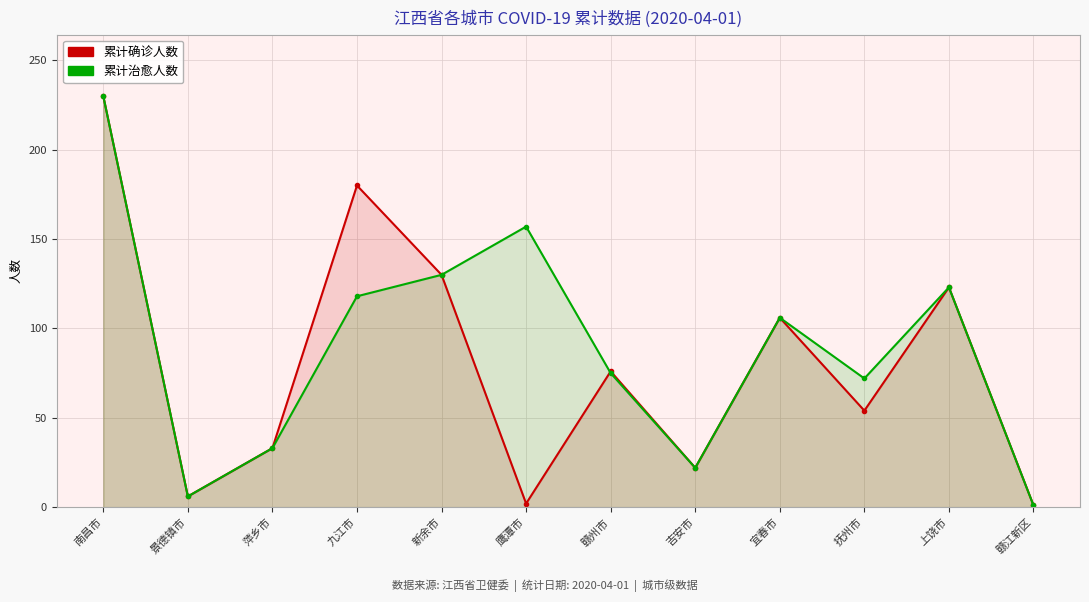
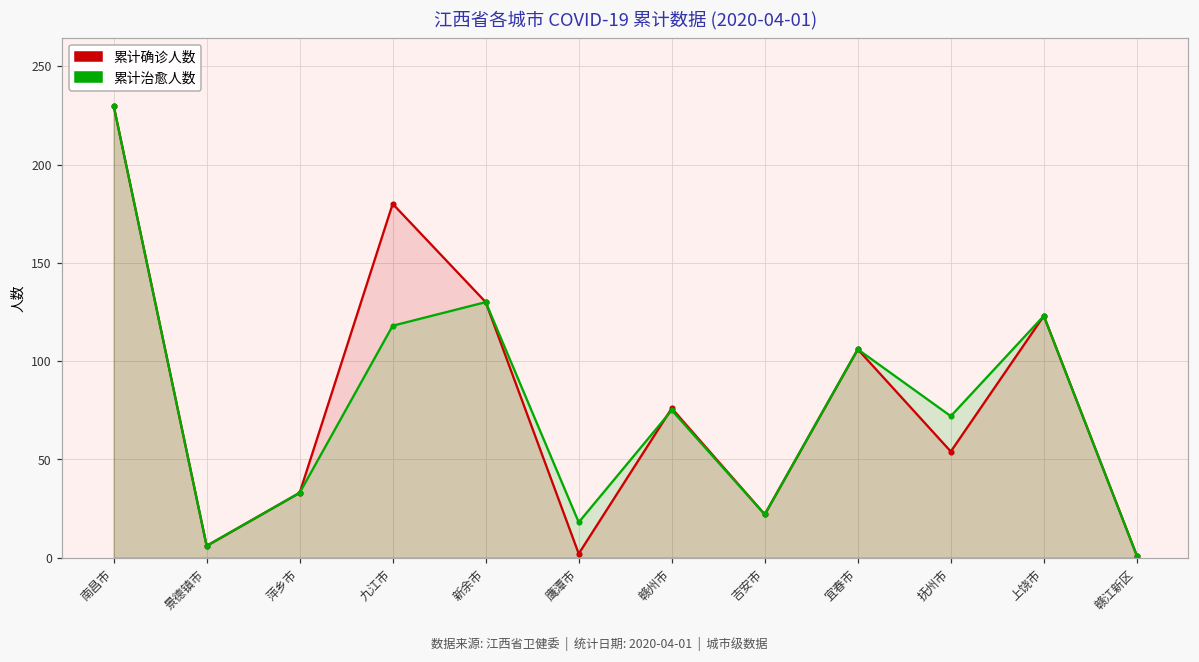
累计治愈人数, 鹰潭市: 157 -> 18
